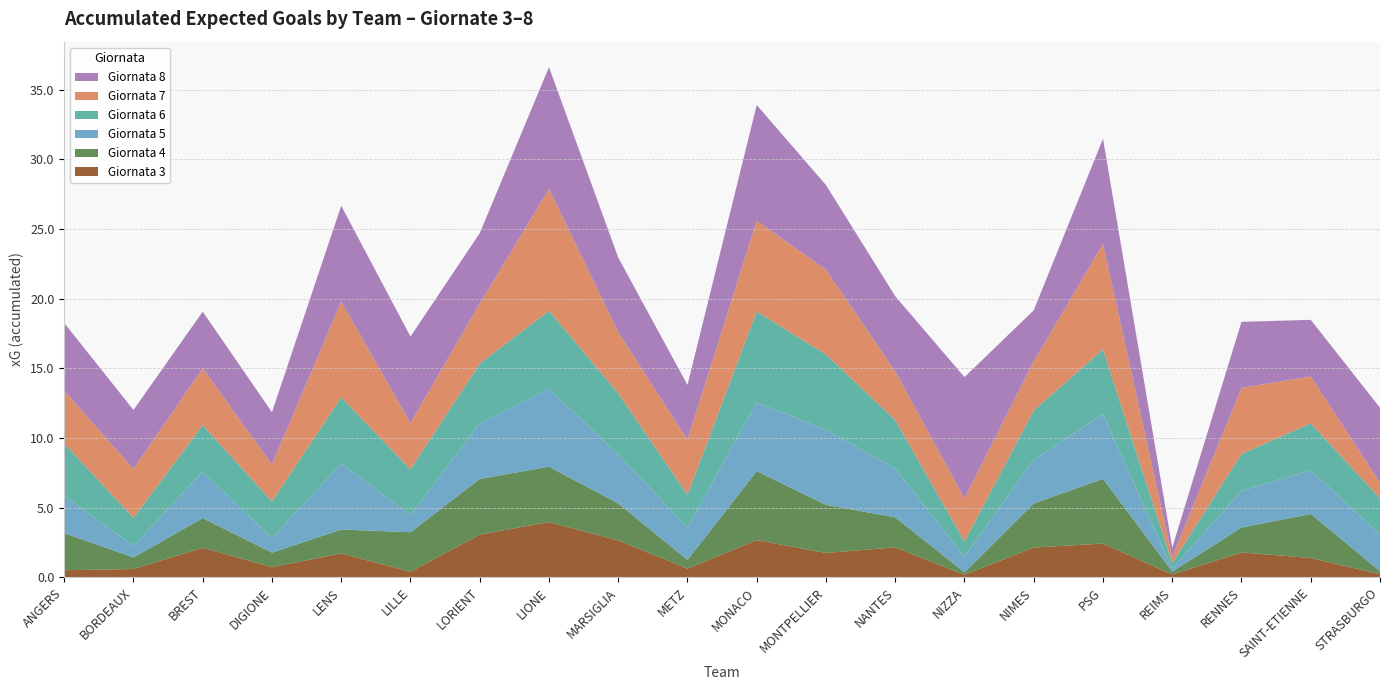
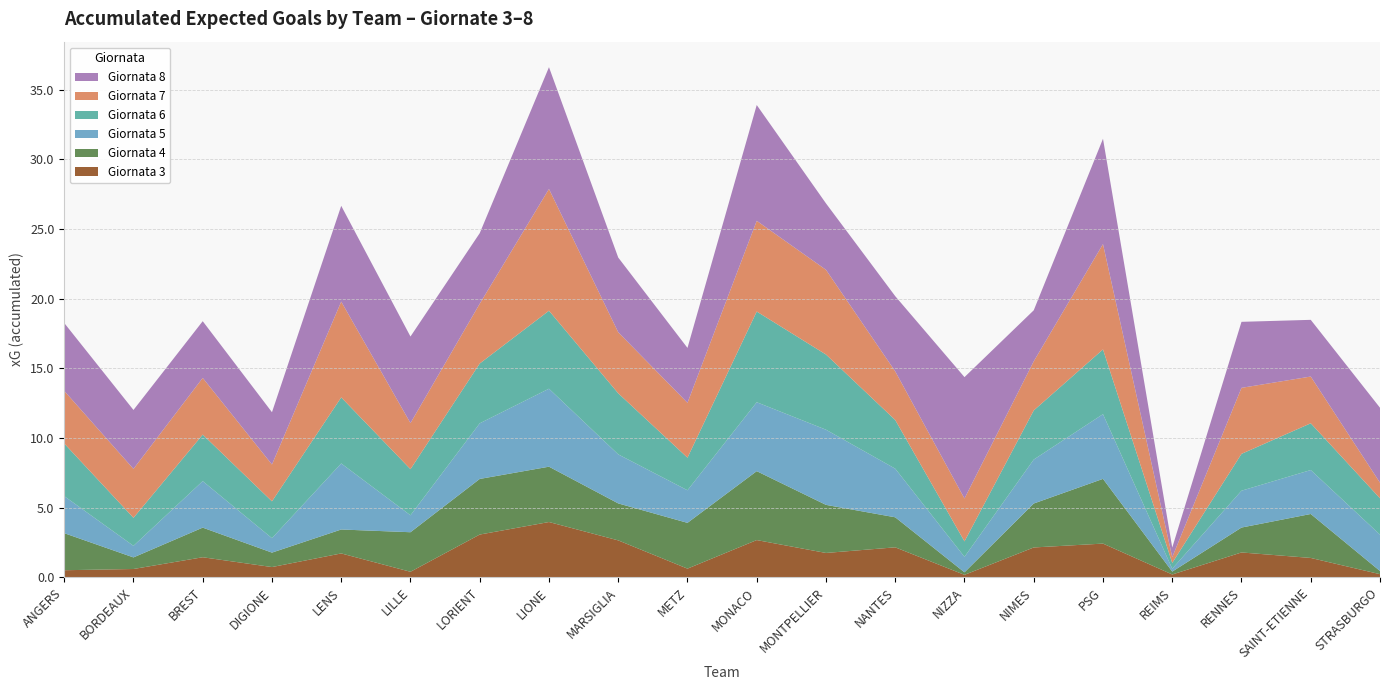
Giornata 3, BREST: 2.1 -> 1.4
Giornata 4, METZ: 0.6 -> 3.3
Giornata 8, MONTPELLIER: 6.1 -> 4.8
